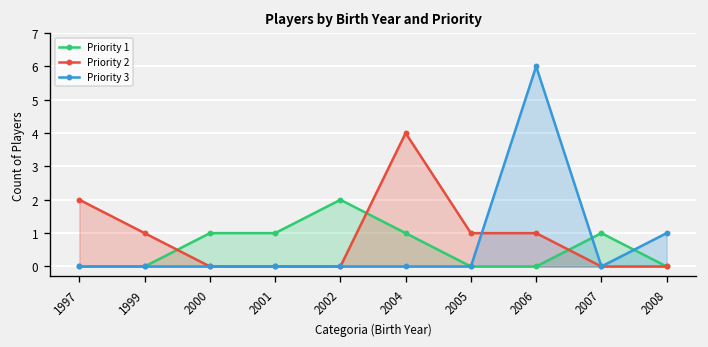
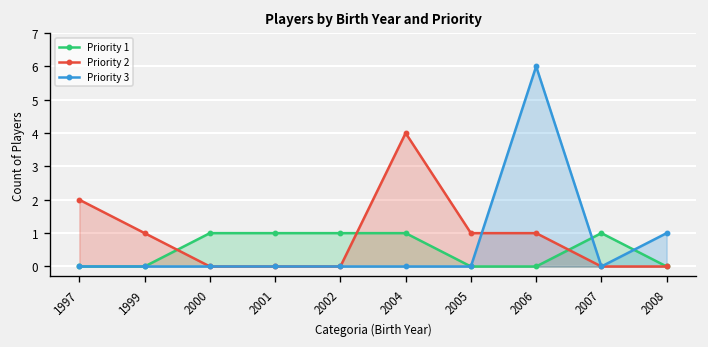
Priority 1, 2002: 2 -> 1
